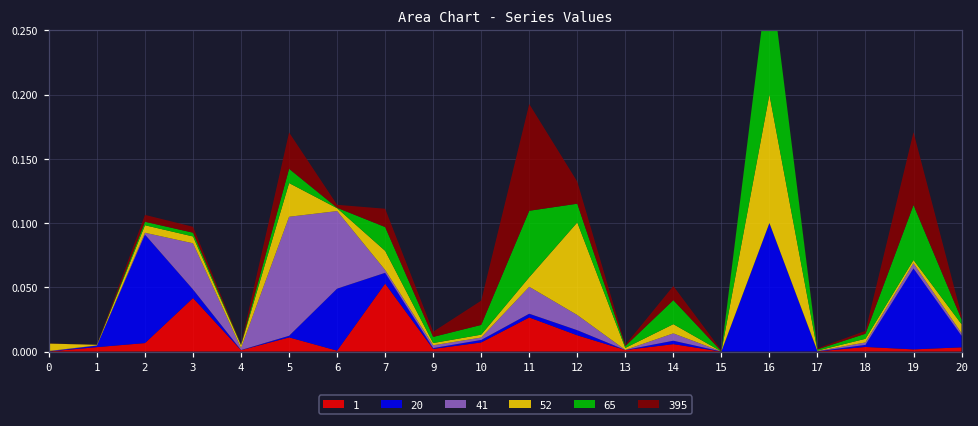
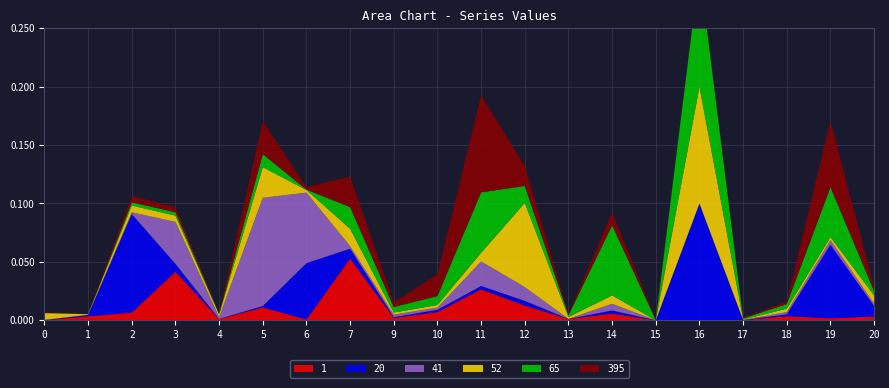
395, 7: 0.014 -> 0.026
65, 14: 0.019 -> 0.060
